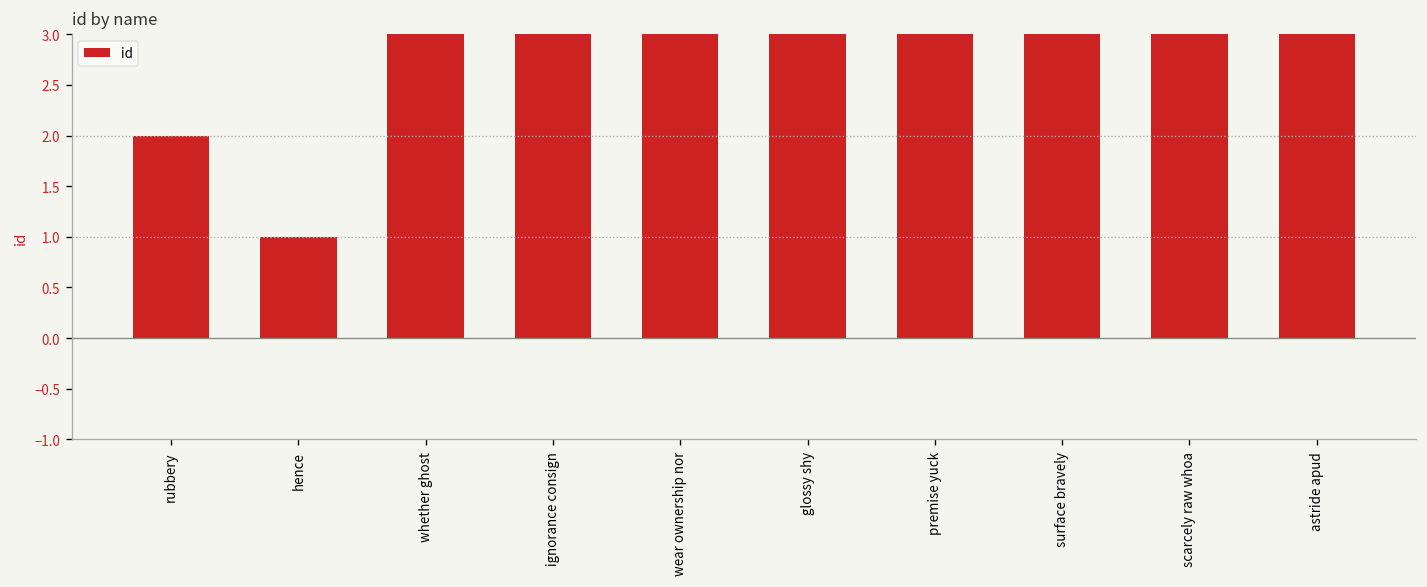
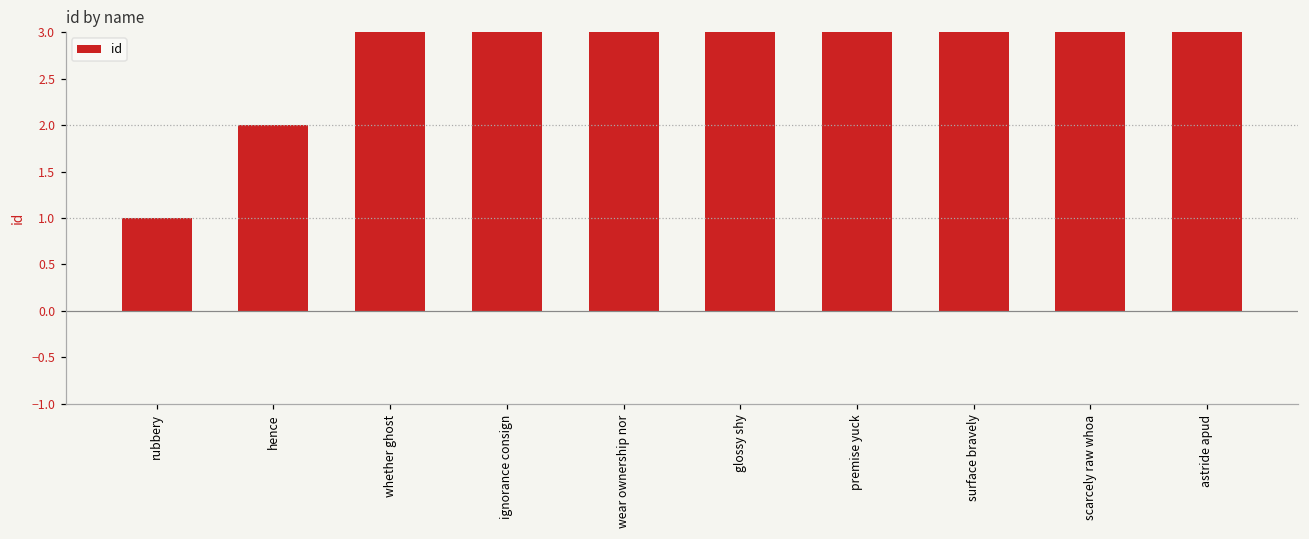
rubbery: 2 -> 1
hence: 1 -> 2
